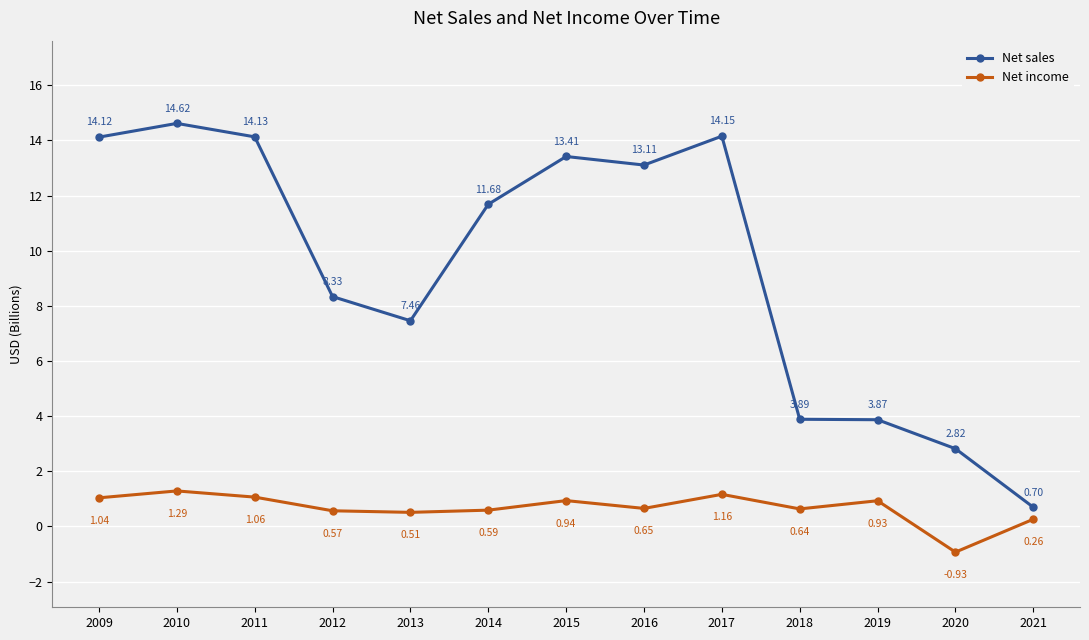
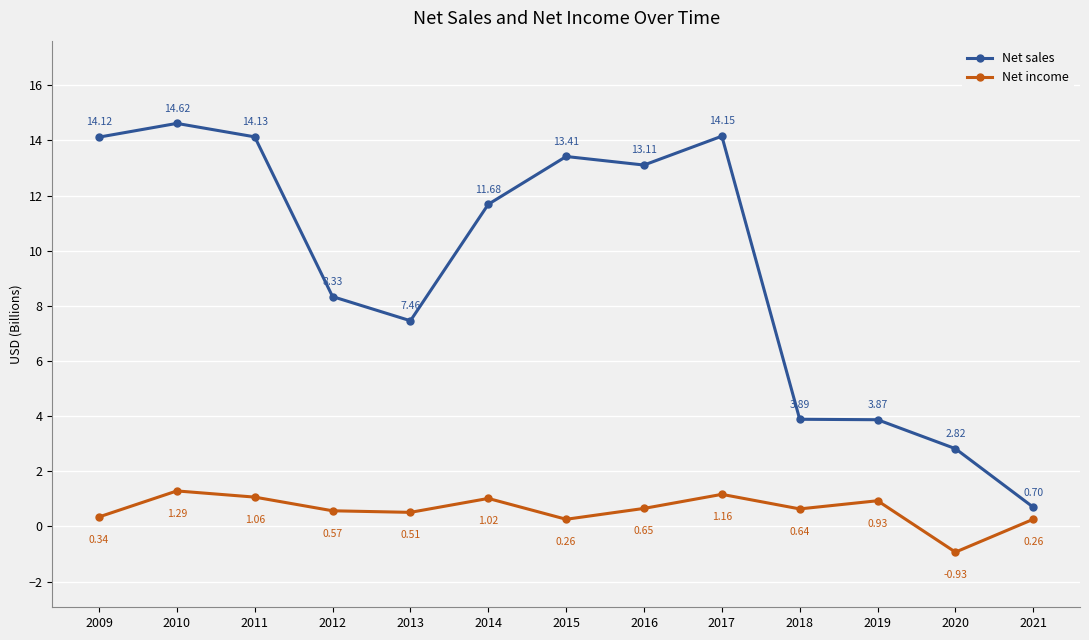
Net income, 2009: 1.04 -> 0.34
Net income, 2014: 0.59 -> 1.02
Net income, 2015: 0.94 -> 0.26
